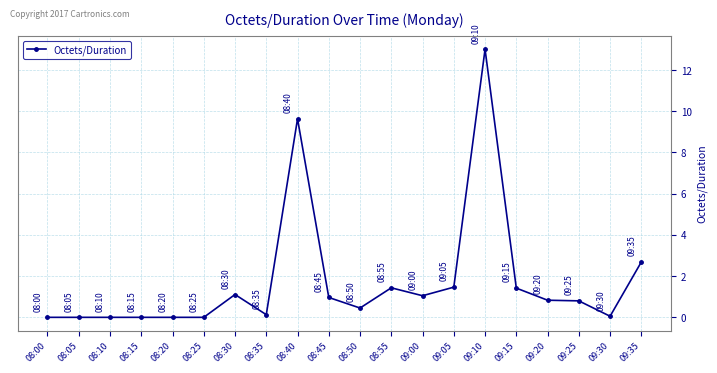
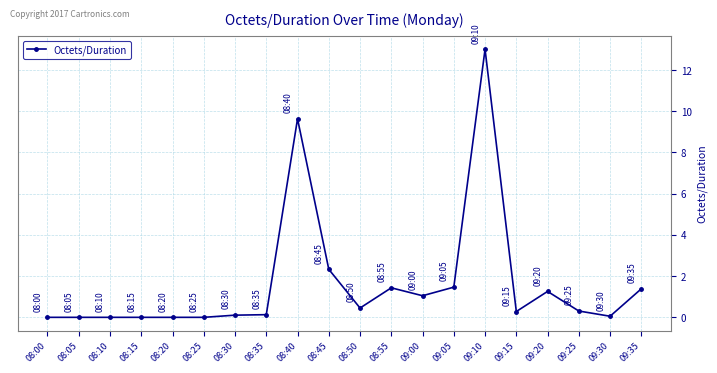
08:30: 1.1 -> 0.1
08:45: 1.0 -> 2.3
09:15: 1.4 -> 0.3
09:20: 0.8 -> 1.3
09:25: 0.8 -> 0.3
09:35: 2.7 -> 1.4
